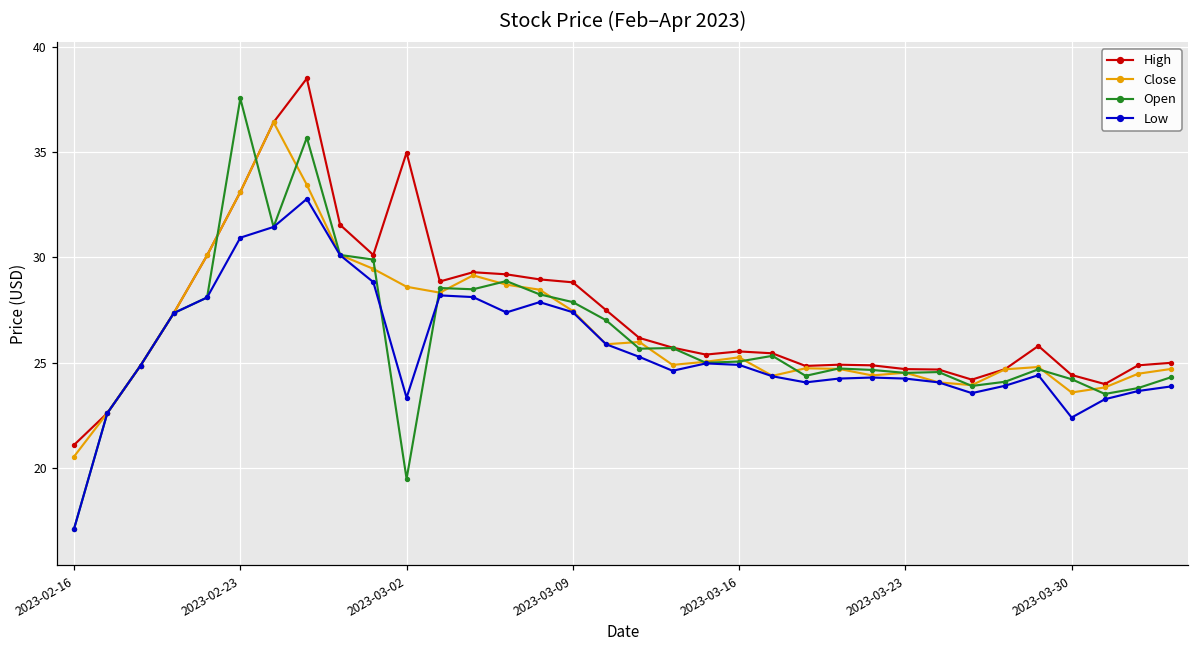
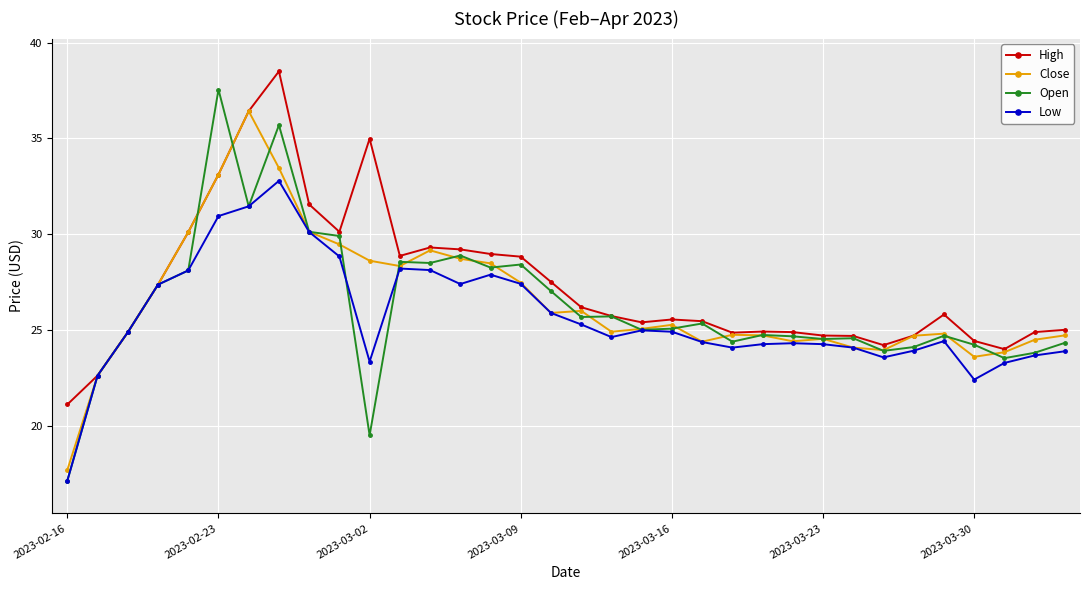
Close, 2023-02-16: 20.6 -> 17.7
Open, 2023-03-09: 27.9 -> 28.4
